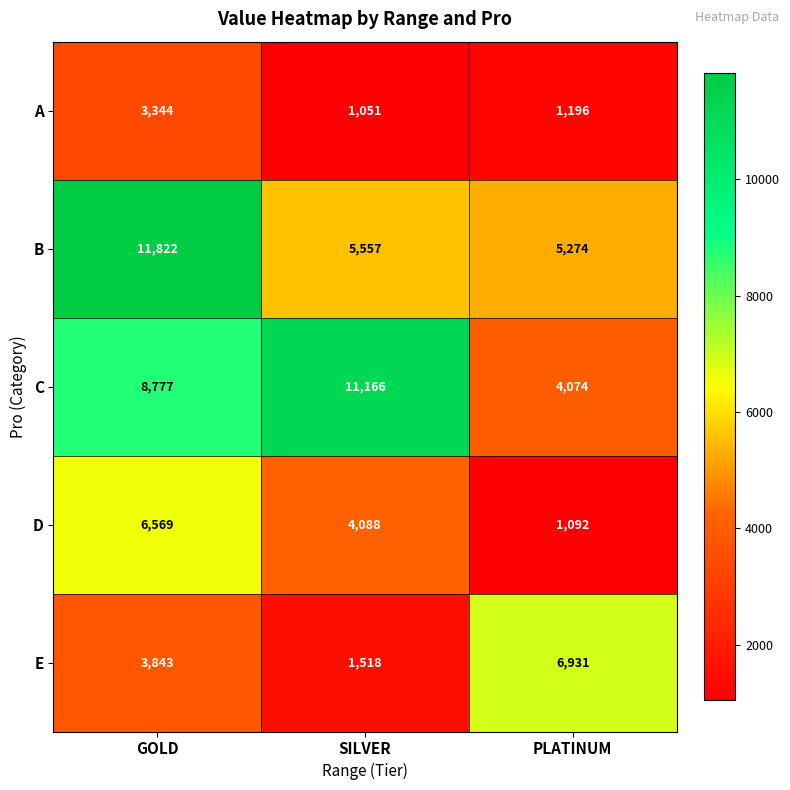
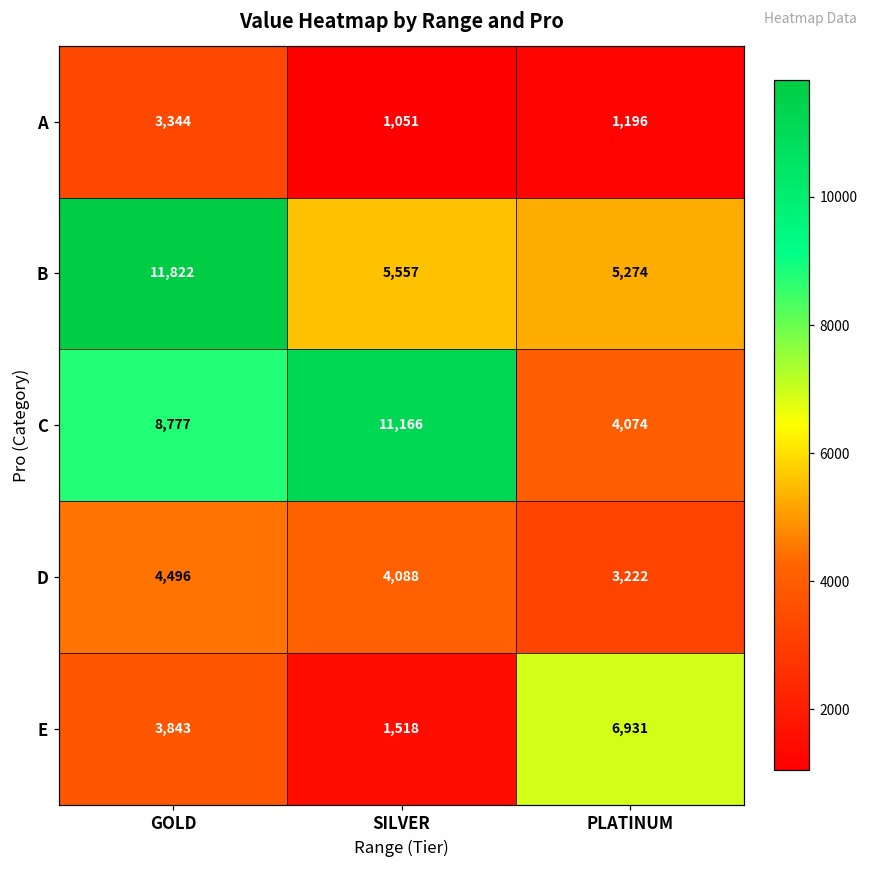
D, GOLD: 6,569 -> 4,496
D, PLATINUM: 1,092 -> 3,222
